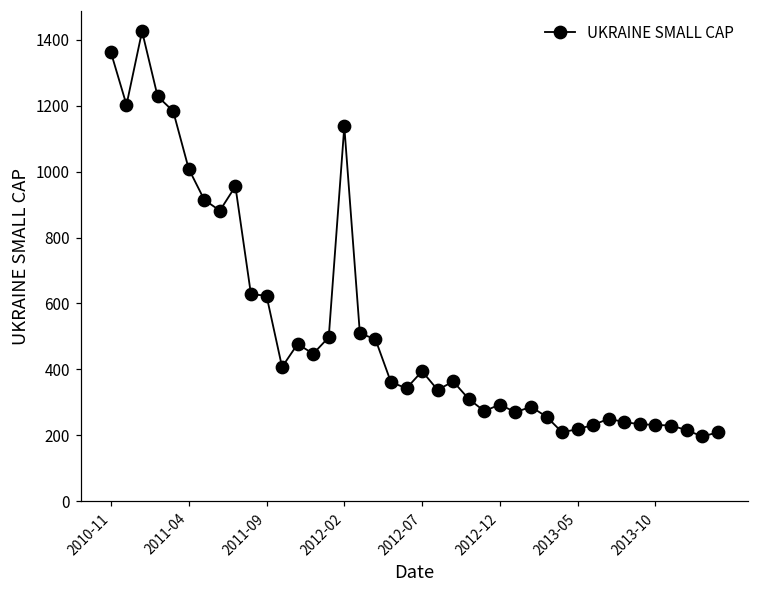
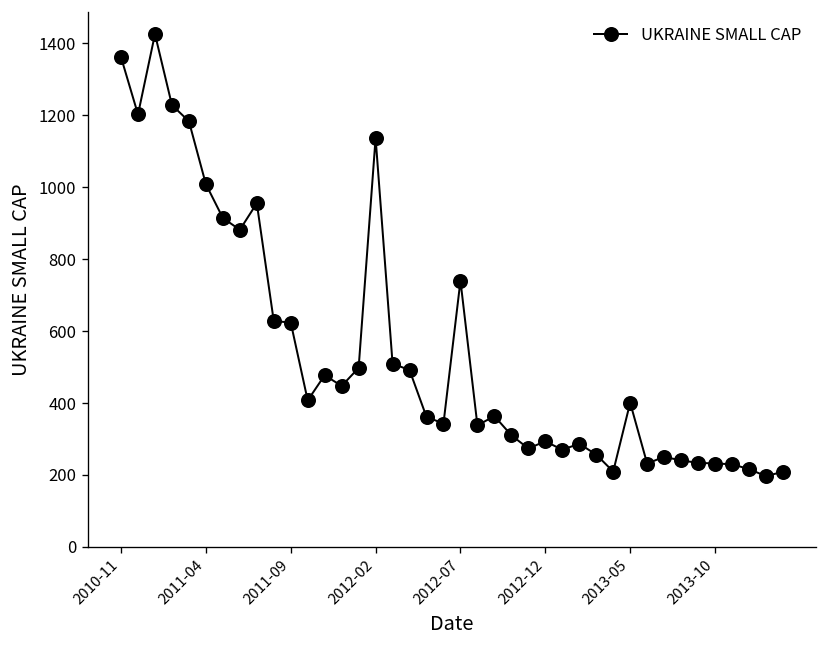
2012-07: 390 -> 740
2013-05: 220 -> 400
